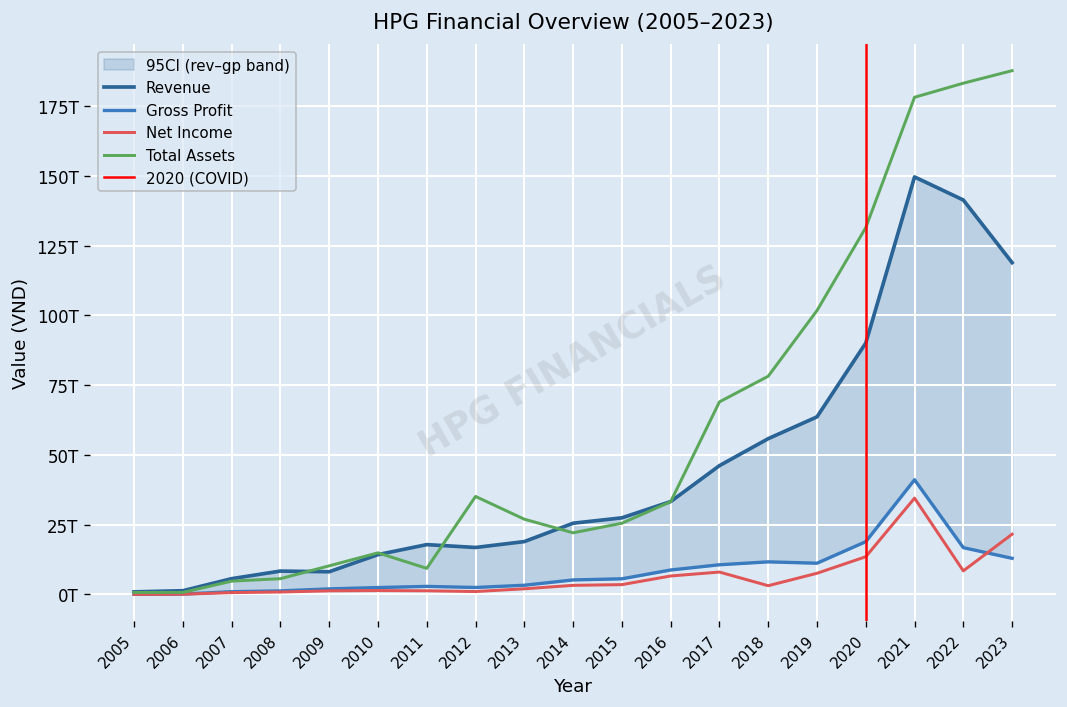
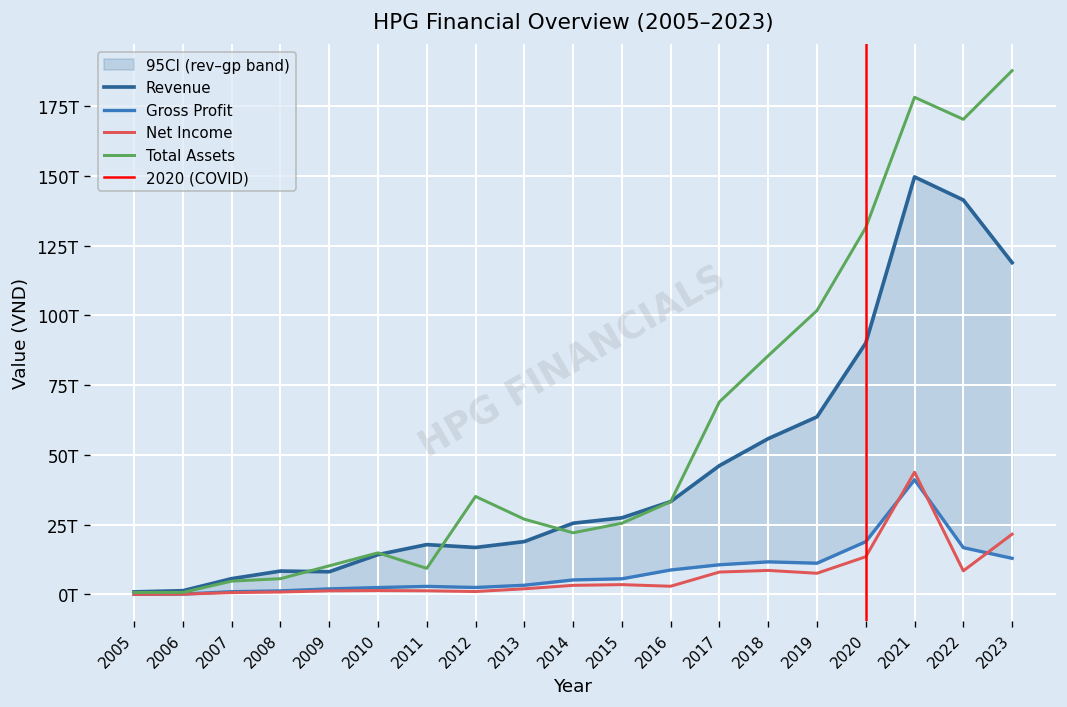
Net Income, 2016: 7T -> 3T
Net Income, 2018: 3T -> 9T
Total Assets, 2018: 78T -> 86T
Net Income, 2021: 35T -> 44T
Total Assets, 2022: 183T -> 170T
